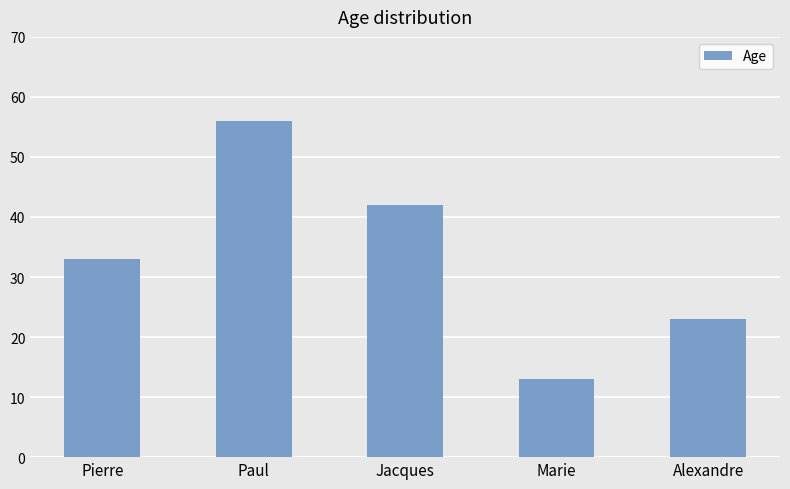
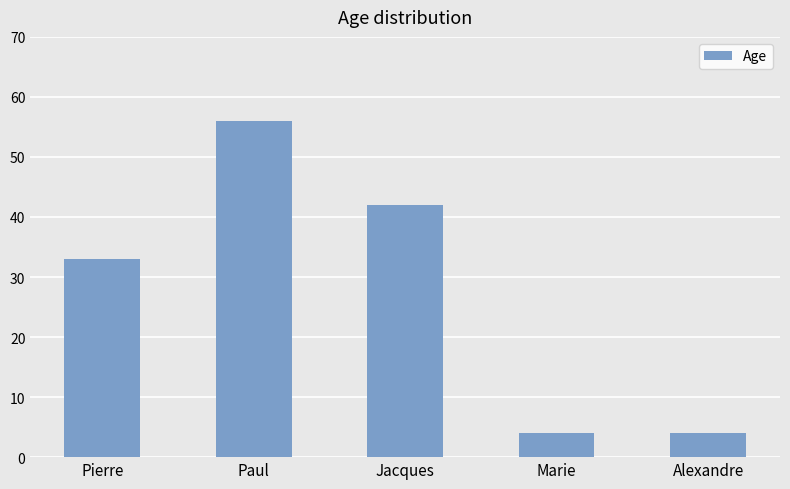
Marie: 13 -> 4
Alexandre: 23 -> 4
